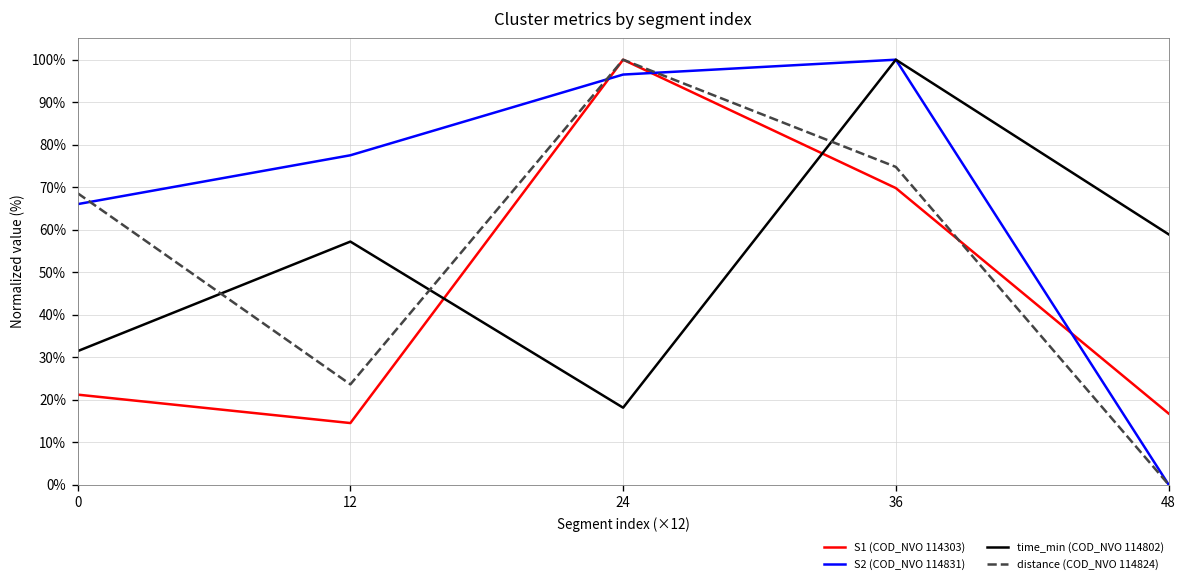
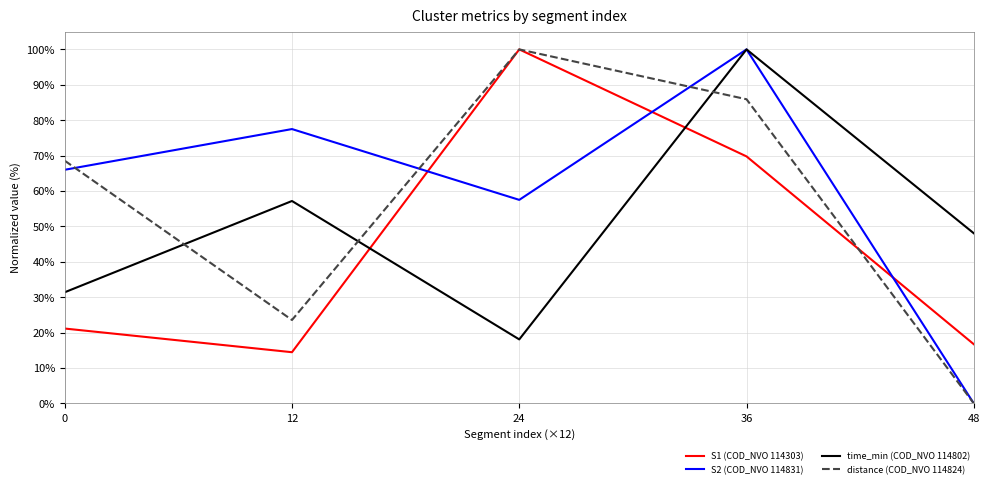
S2 (COD_NVO 114831), 24: 97% -> 57%
distance (COD_NVO 114824), 36: 75% -> 86%
time_min (COD_NVO 114802), 48: 59% -> 48%
